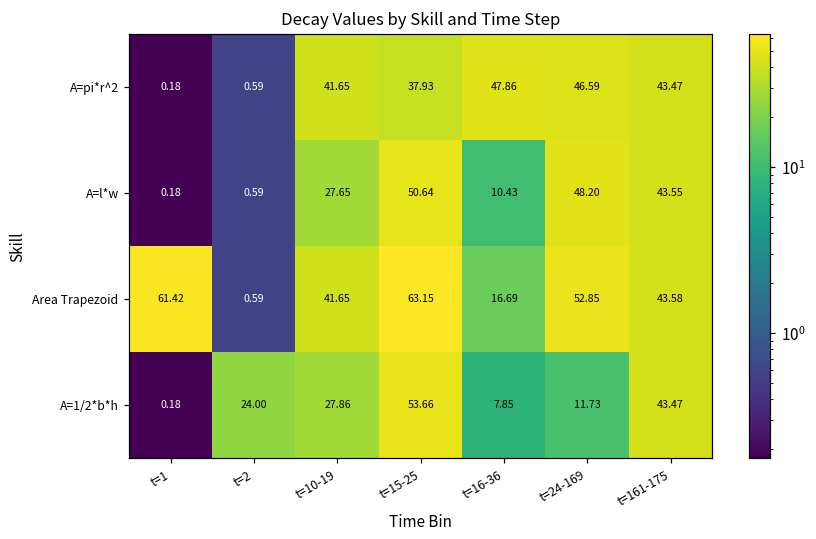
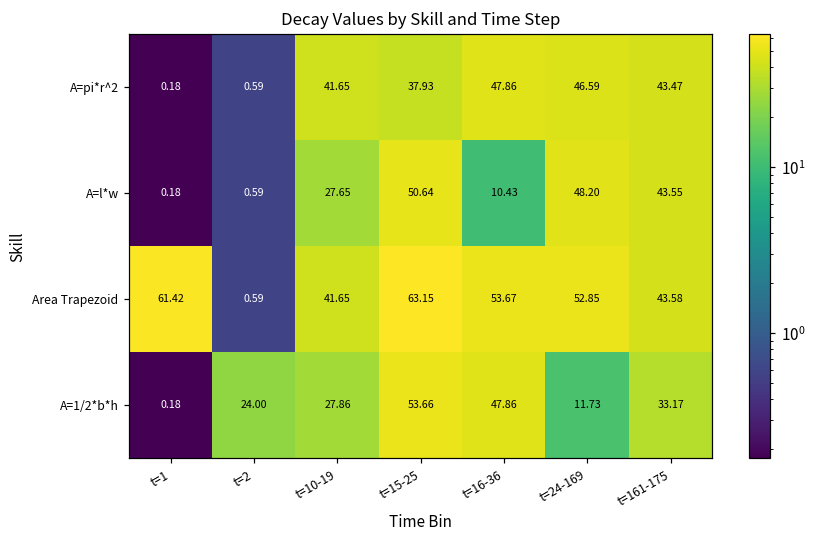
Area Trapezoid, t=16-36: 16.69 -> 53.67
A=1/2*b*h, t=16-36: 7.85 -> 47.86
A=1/2*b*h, t=161-175: 43.47 -> 33.17
